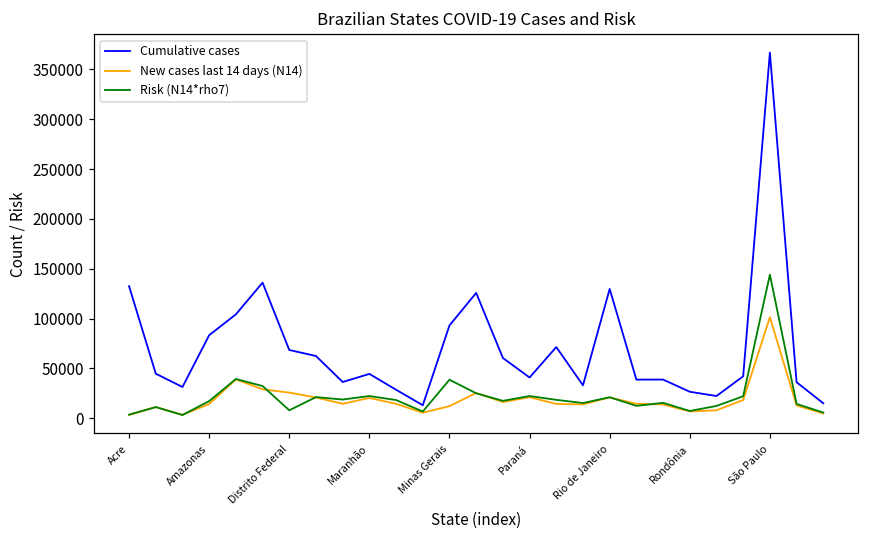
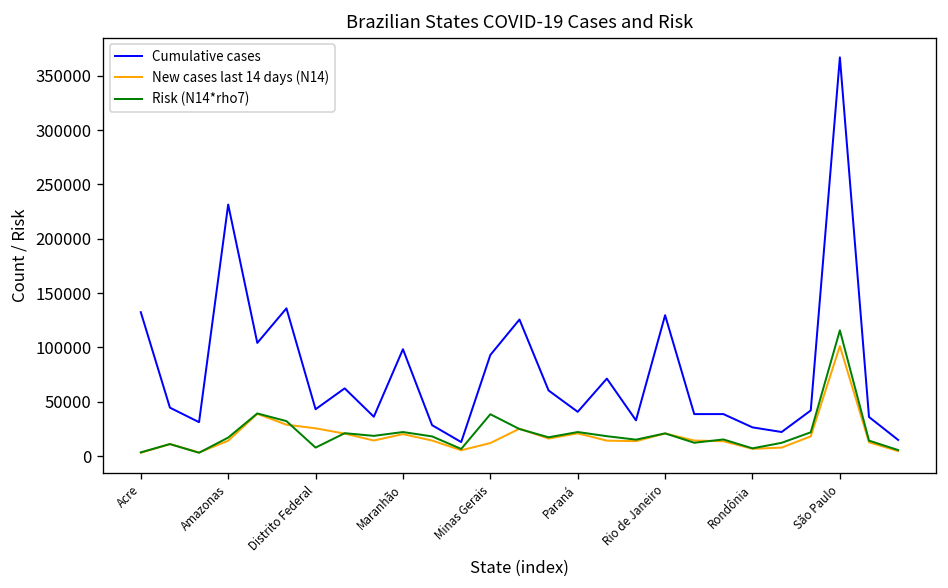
Cumulative cases, Amazonas: 80000 -> 230000
Cumulative cases, Distrito Federal: 70000 -> 40000
Cumulative cases, Maranhão: 40000 -> 100000
Risk (N14*rho7), São Paulo: 140000 -> 120000
